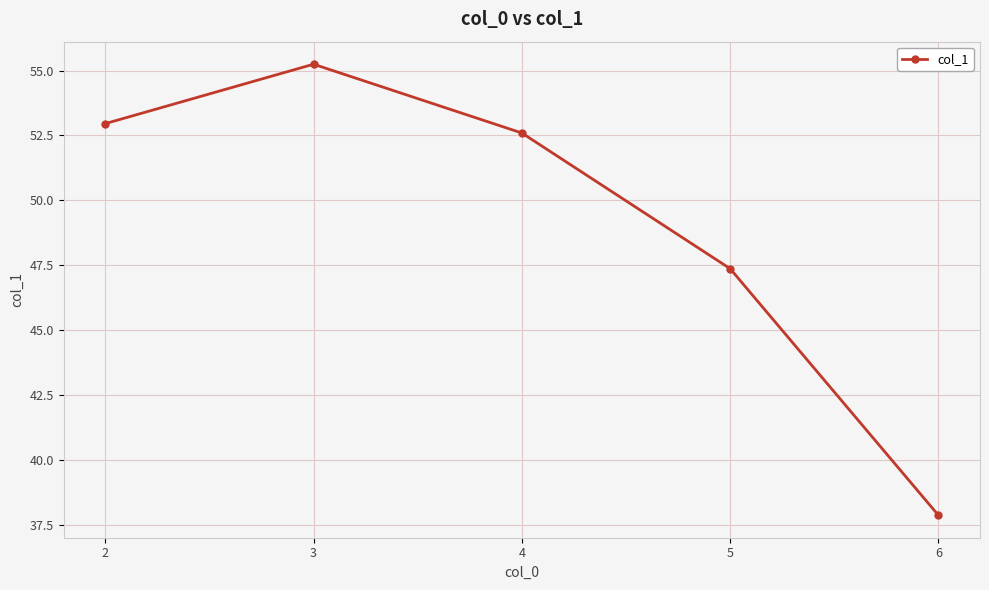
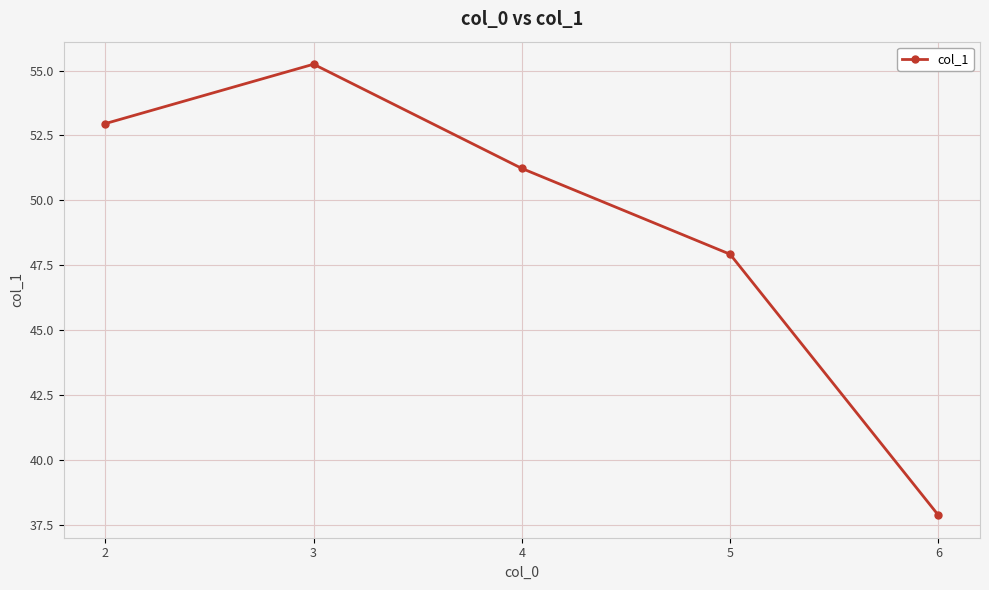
4: 52.6 -> 51.2
5: 47.4 -> 47.9
